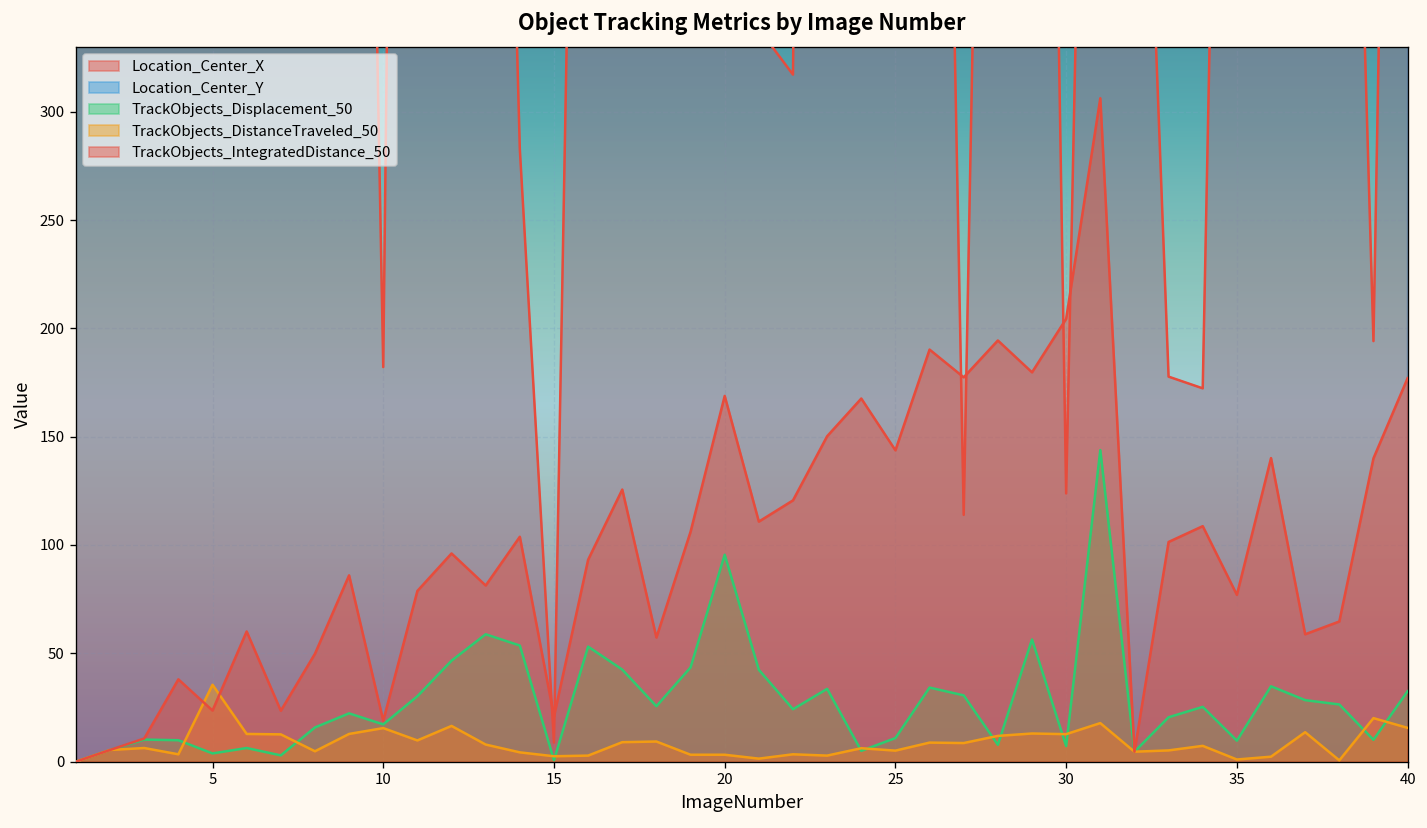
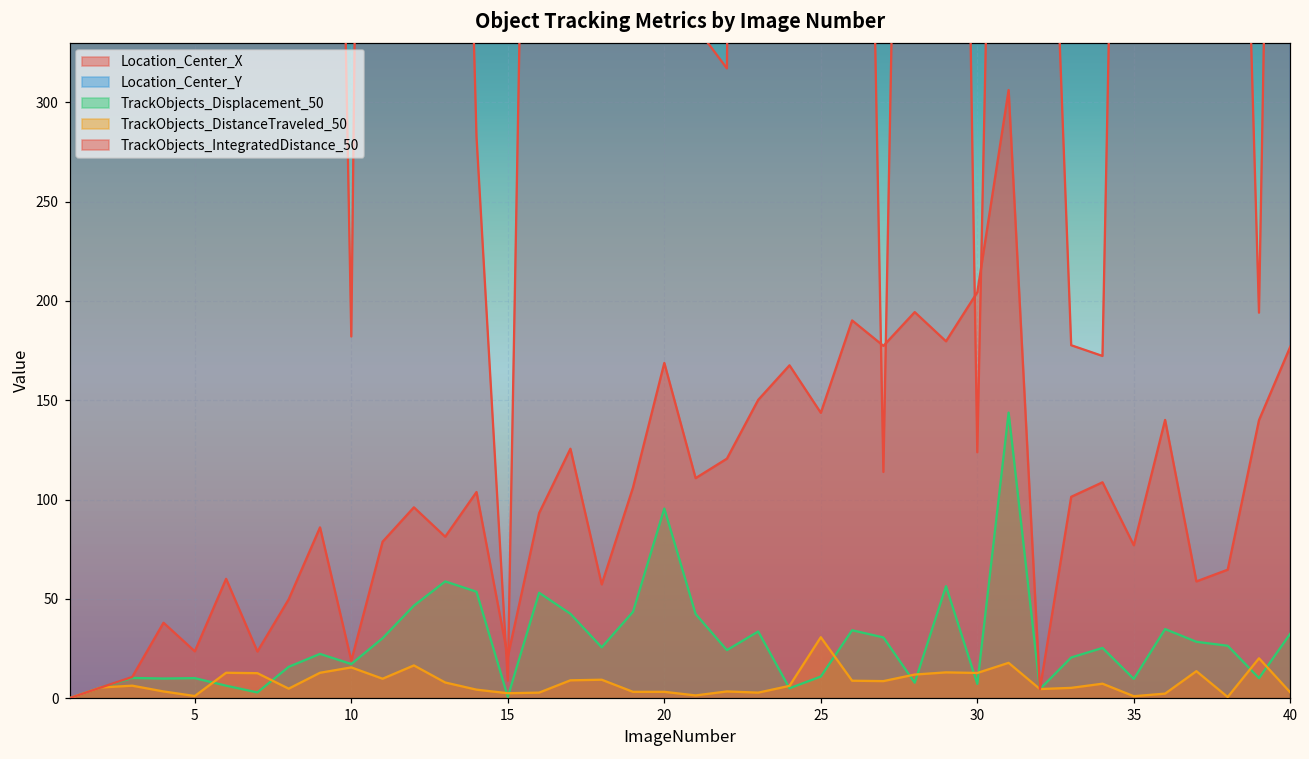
TrackObjects_Displacement_50, 5: 4 -> 10
TrackObjects_DistanceTraveled_50, 5: 36 -> 1
TrackObjects_DistanceTraveled_50, 25: 5 -> 31
TrackObjects_DistanceTraveled_50, 40: 16 -> 3
